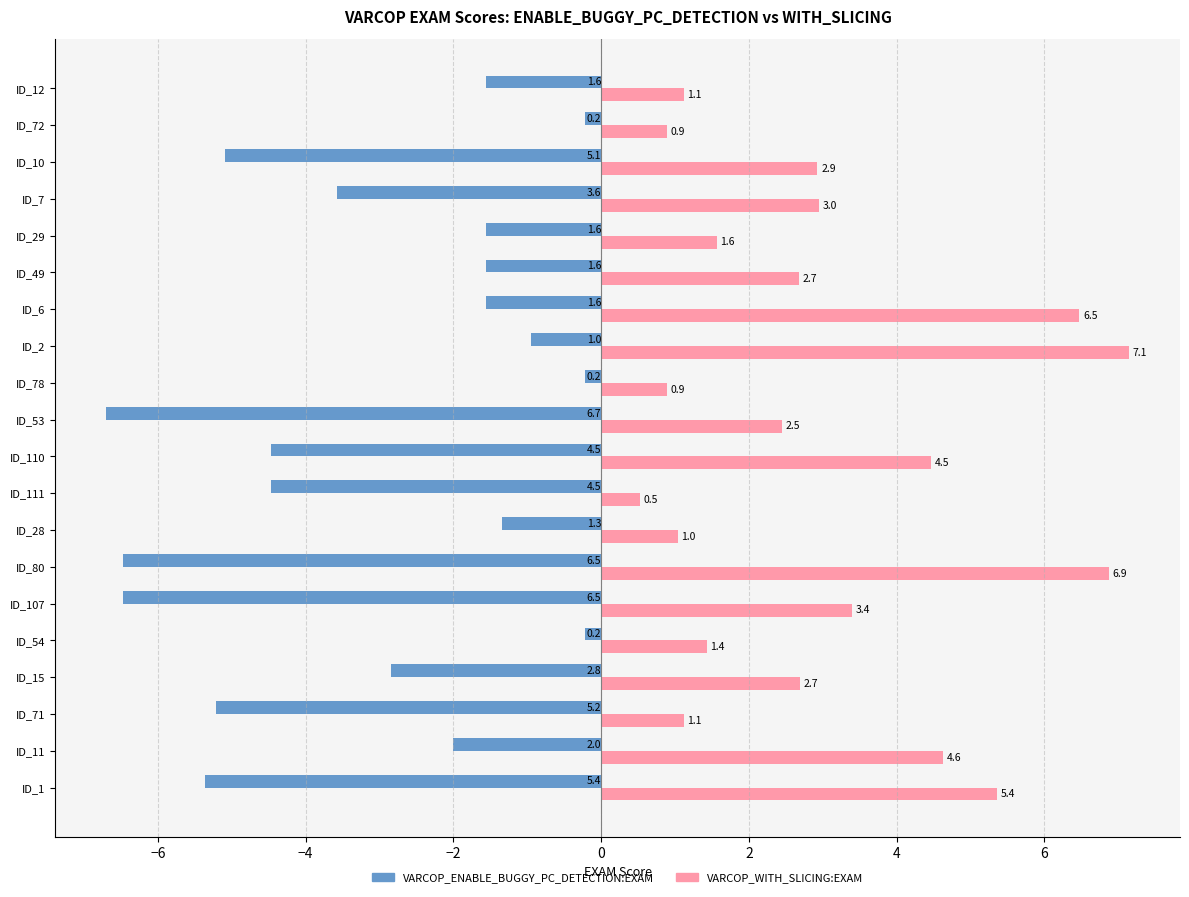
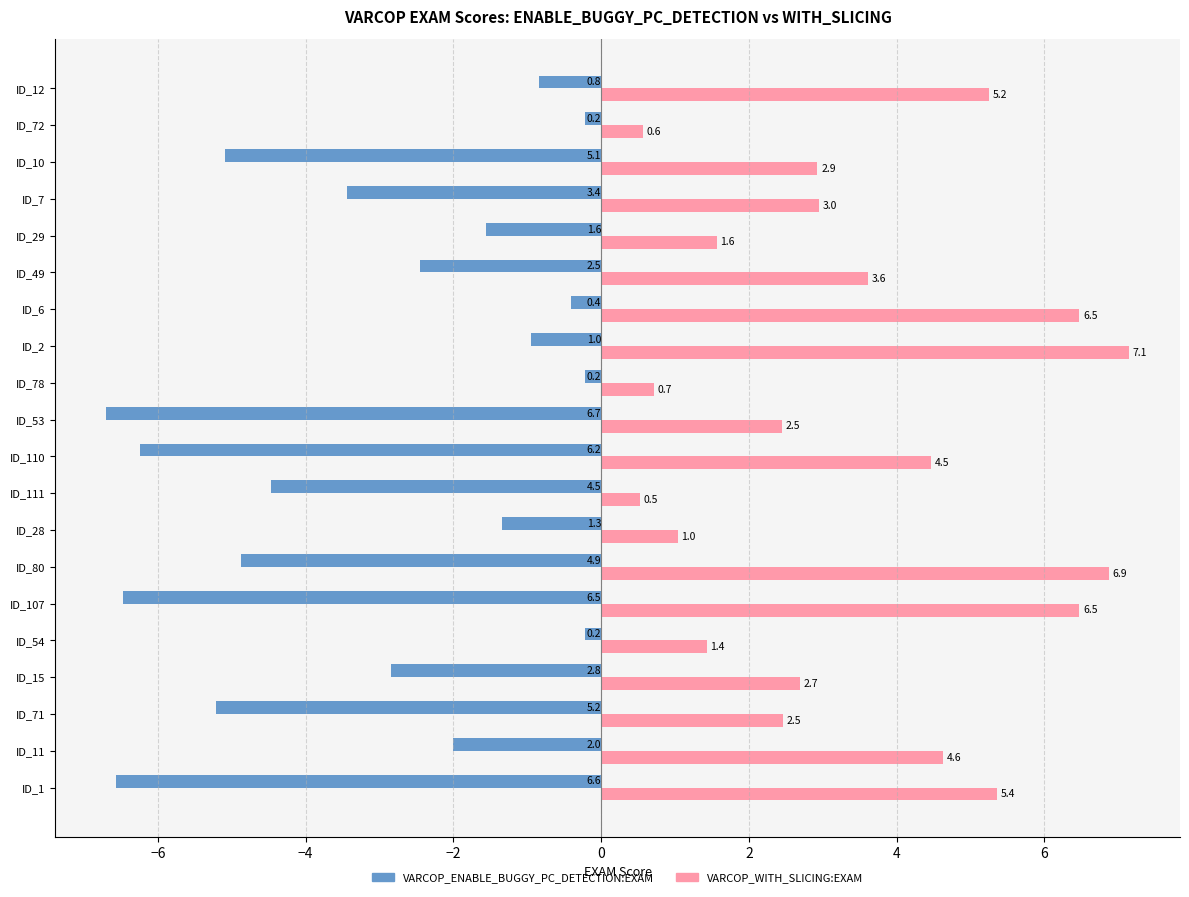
VARCOP_ENABLE_BUGGY_PC_DETECTION:EXAM, ID_12: 1.6 -> 0.8
VARCOP_WITH_SLICING:EXAM, ID_12: 1.1 -> 5.2
VARCOP_WITH_SLICING:EXAM, ID_72: 0.9 -> 0.6
VARCOP_ENABLE_BUGGY_PC_DETECTION:EXAM, ID_7: 3.6 -> 3.4
VARCOP_ENABLE_BUGGY_PC_DETECTION:EXAM, ID_49: 1.6 -> 2.5
VARCOP_WITH_SLICING:EXAM, ID_49: 2.7 -> 3.6
VARCOP_ENABLE_BUGGY_PC_DETECTION:EXAM, ID_6: 1.6 -> 0.4
VARCOP_WITH_SLICING:EXAM, ID_78: 0.9 -> 0.7
VARCOP_ENABLE_BUGGY_PC_DETECTION:EXAM, ID_110: 4.5 -> 6.2
VARCOP_ENABLE_BUGGY_PC_DETECTION:EXAM, ID_80: 6.5 -> 4.9
VARCOP_WITH_SLICING:EXAM, ID_107: 3.4 -> 6.5
VARCOP_WITH_SLICING:EXAM, ID_71: 1.1 -> 2.5
VARCOP_ENABLE_BUGGY_PC_DETECTION:EXAM, ID_1: 5.4 -> 6.6
